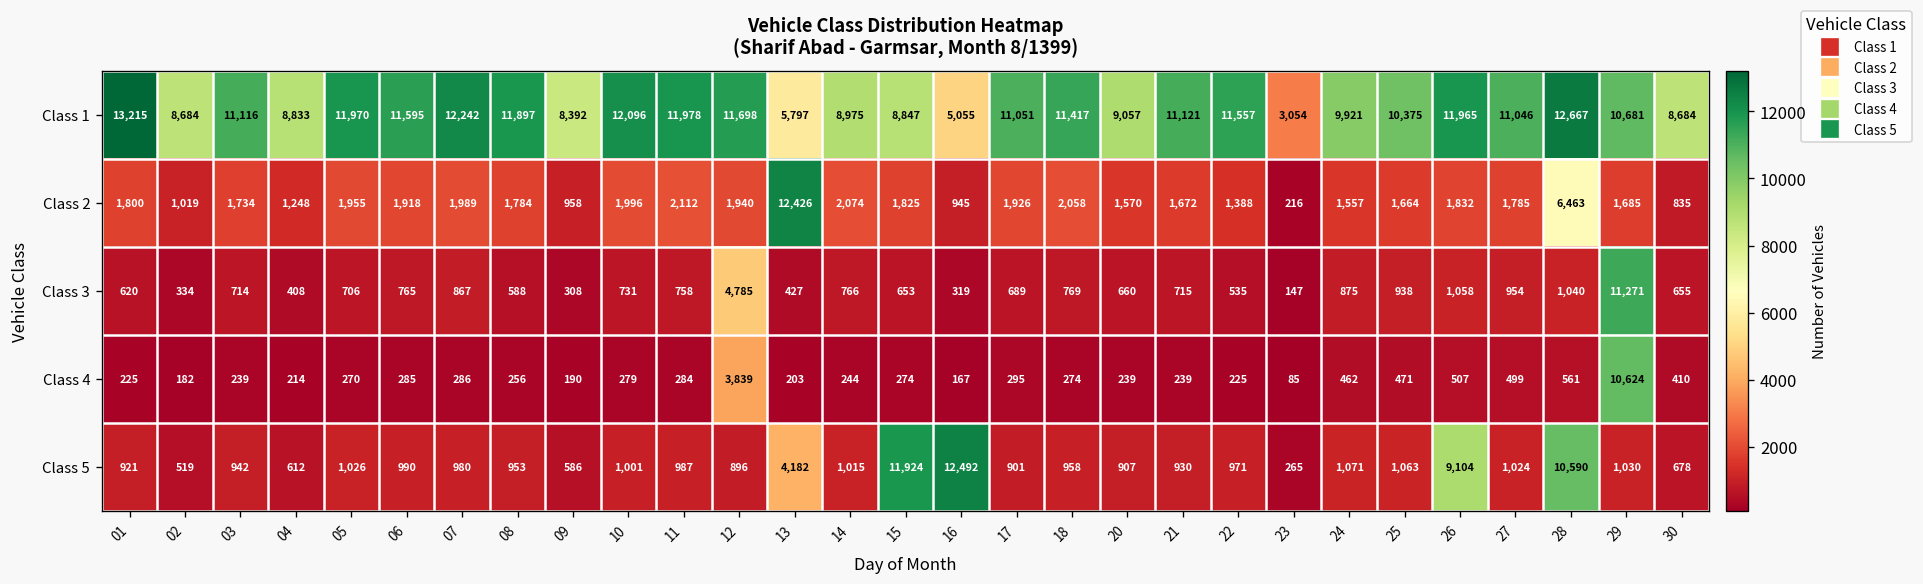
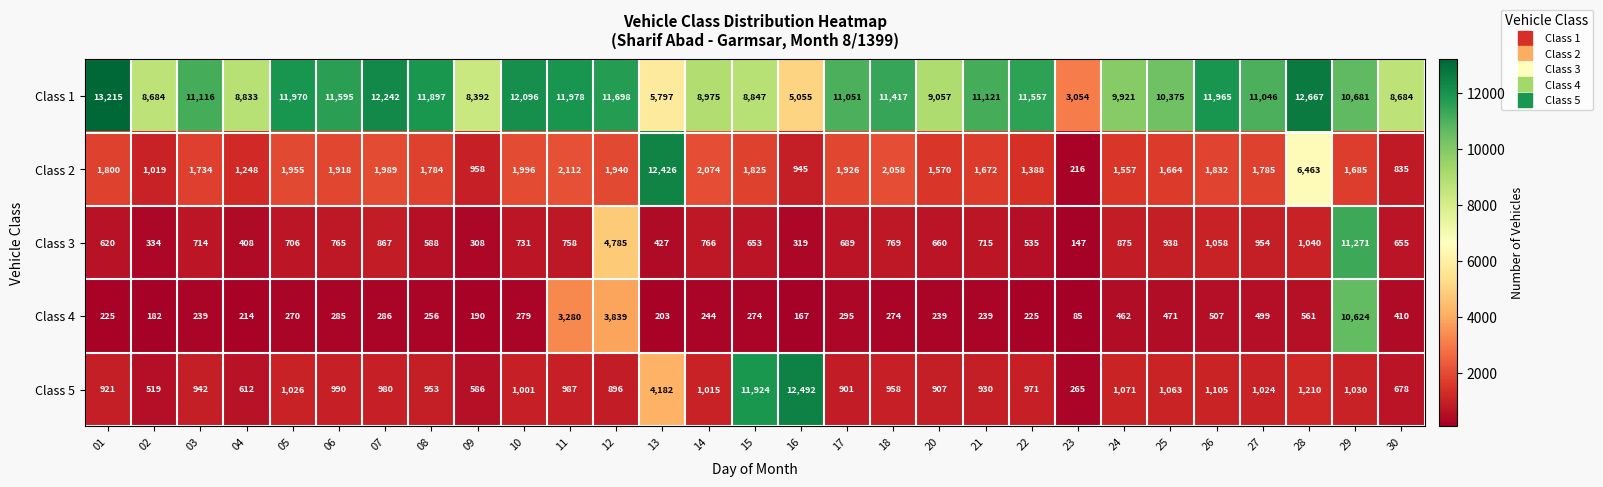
Class 4, 11: 284 -> 3,280
Class 5, 26: 9,104 -> 1,105
Class 5, 28: 10,590 -> 1,210
